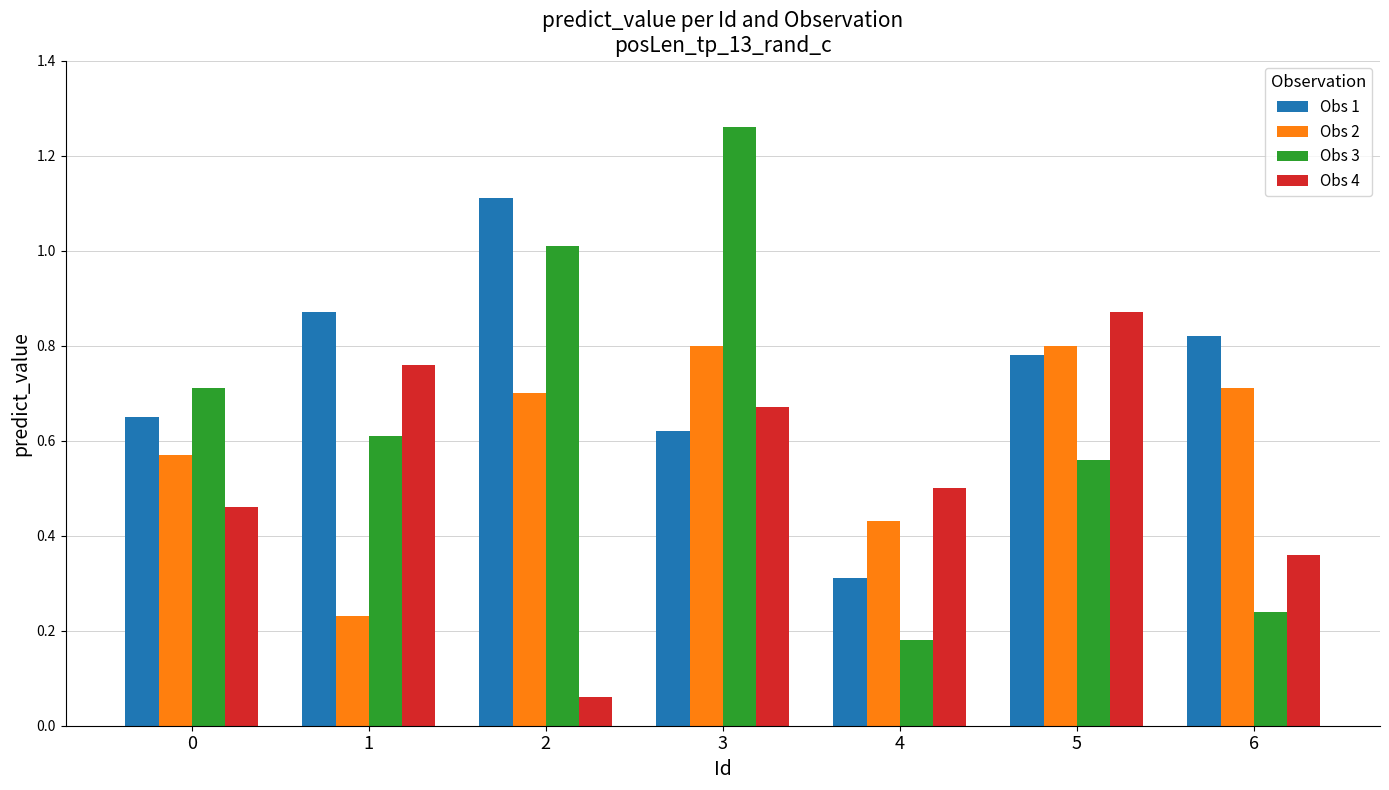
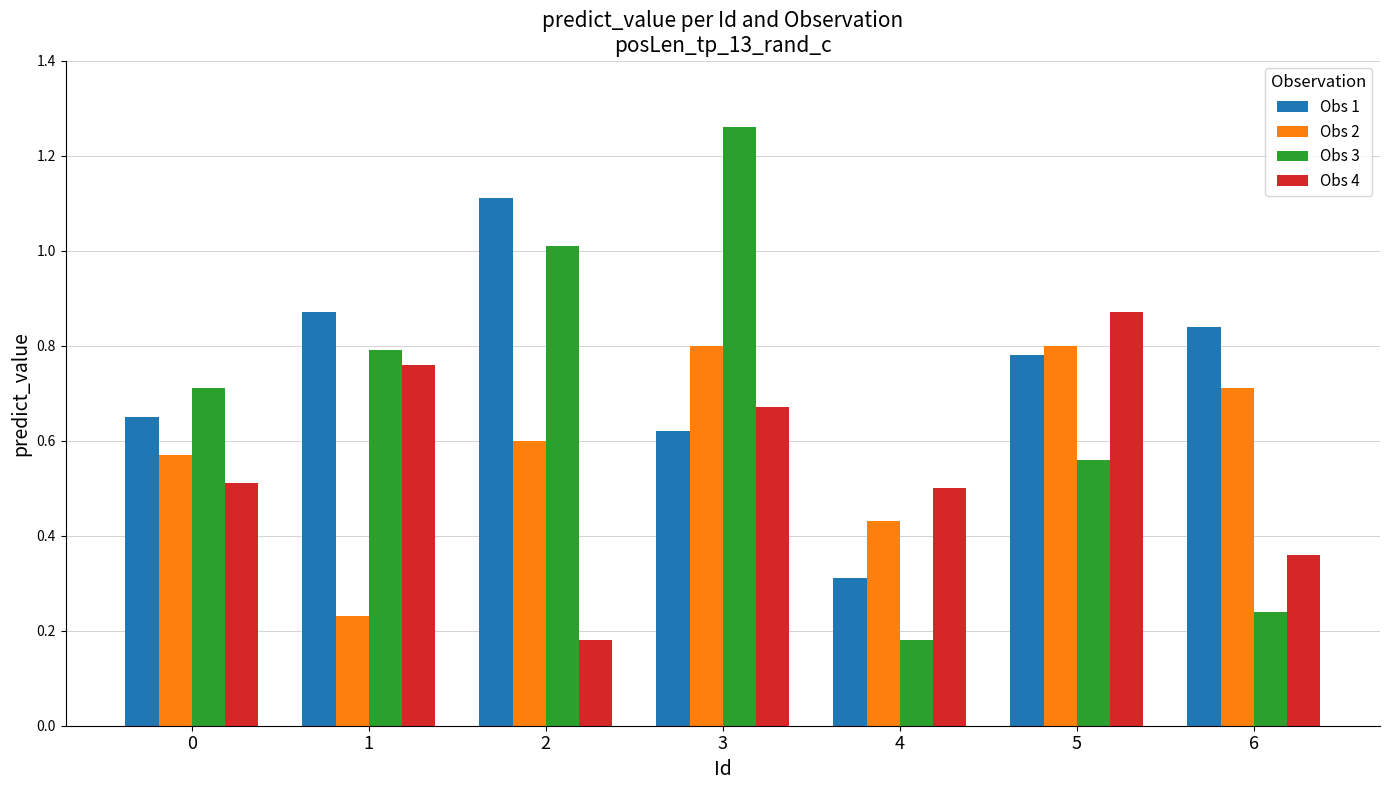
Obs 4, 0: 0.46 -> 0.51
Obs 3, 1: 0.61 -> 0.79
Obs 2, 2: 0.7 -> 0.6
Obs 4, 2: 0.06 -> 0.18
Obs 1, 6: 0.82 -> 0.84
